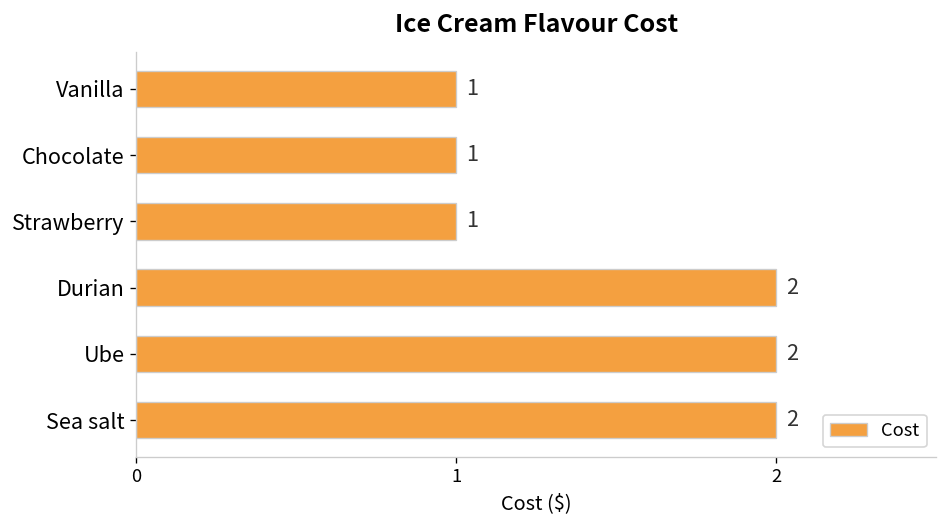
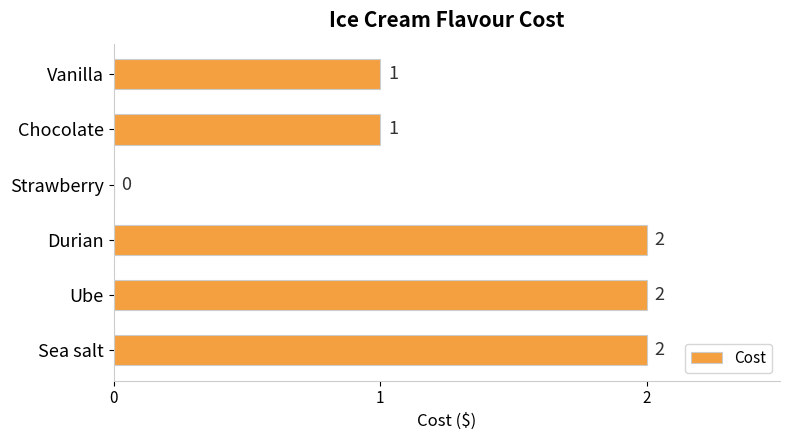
Strawberry: 1 -> 0
